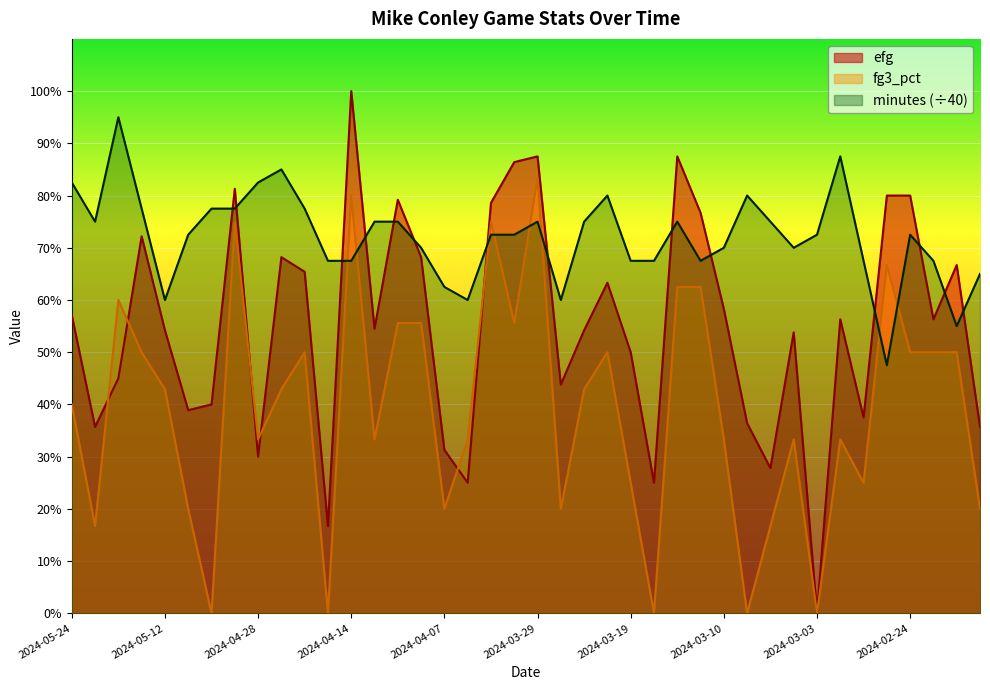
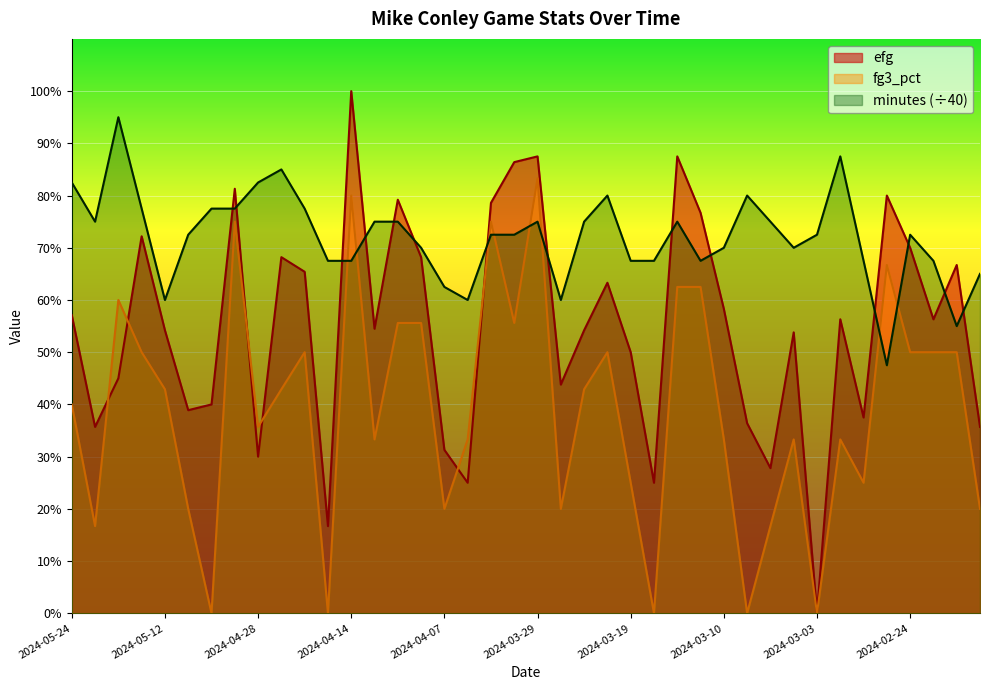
fg3_pct, 2024-04-28: 33% -> 36%
efg, 2024-02-24: 80% -> 70%
